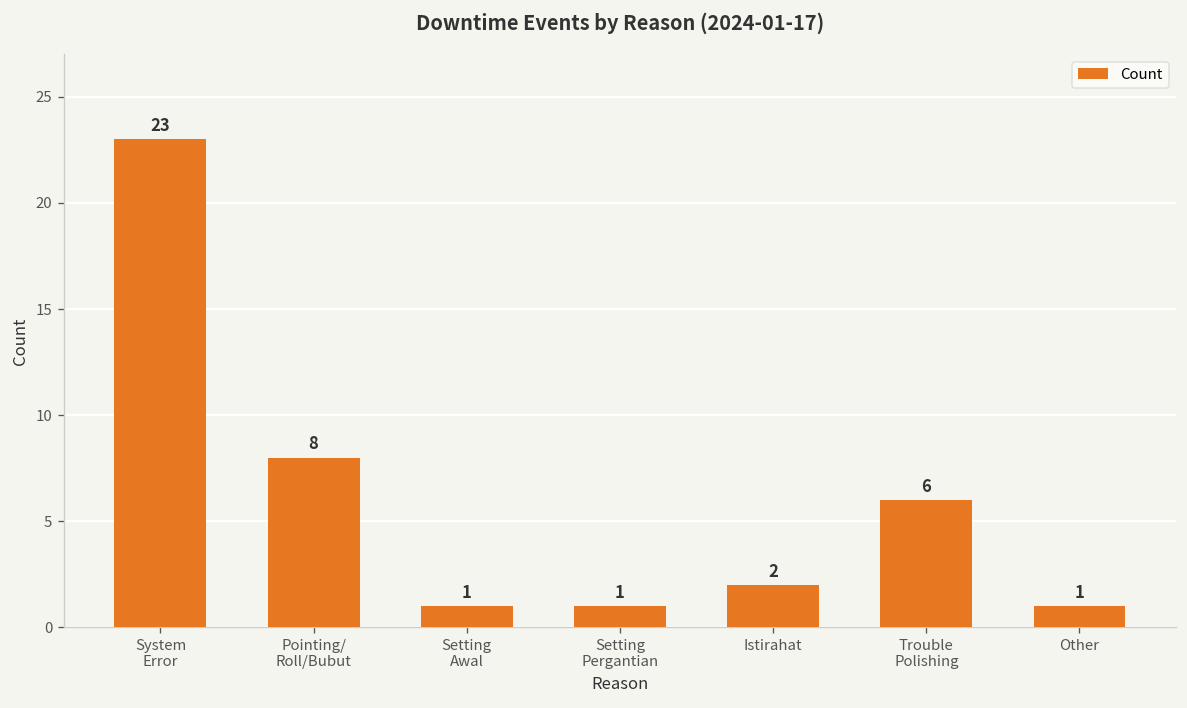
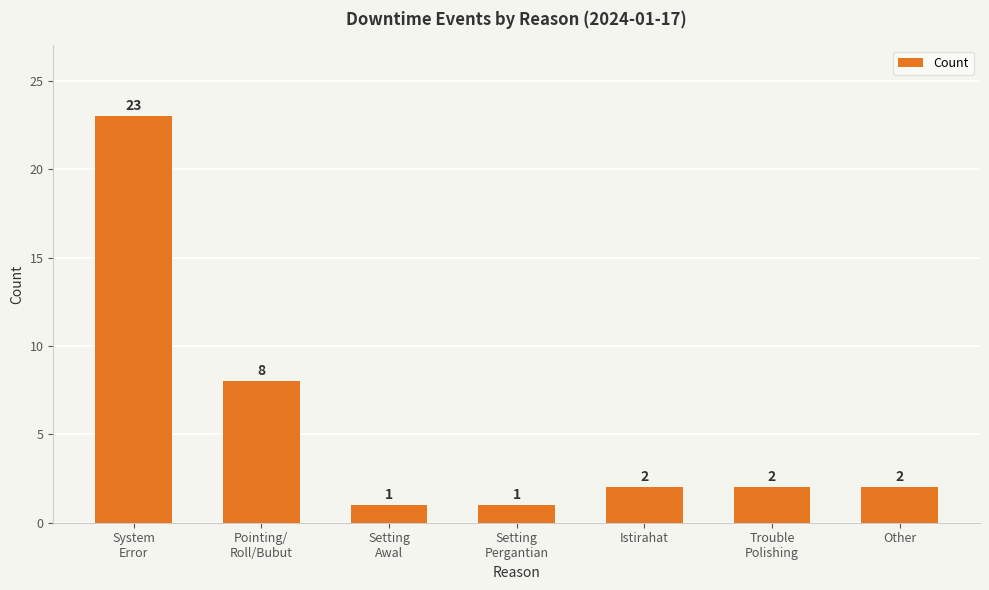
Trouble Polishing: 6 -> 2
Other: 1 -> 2
